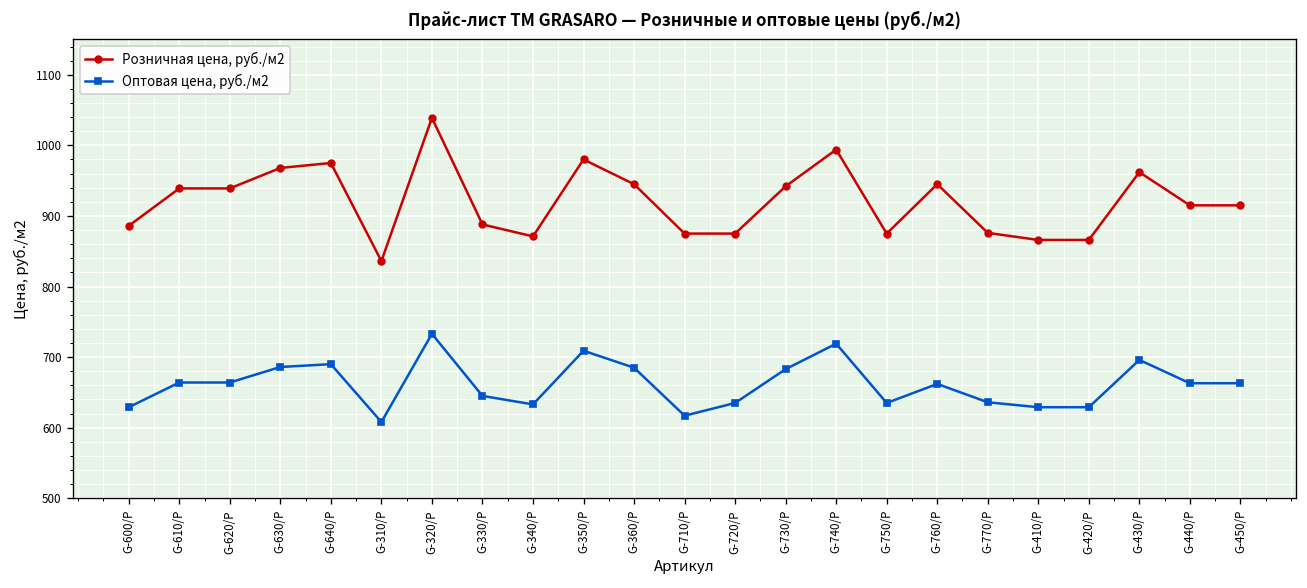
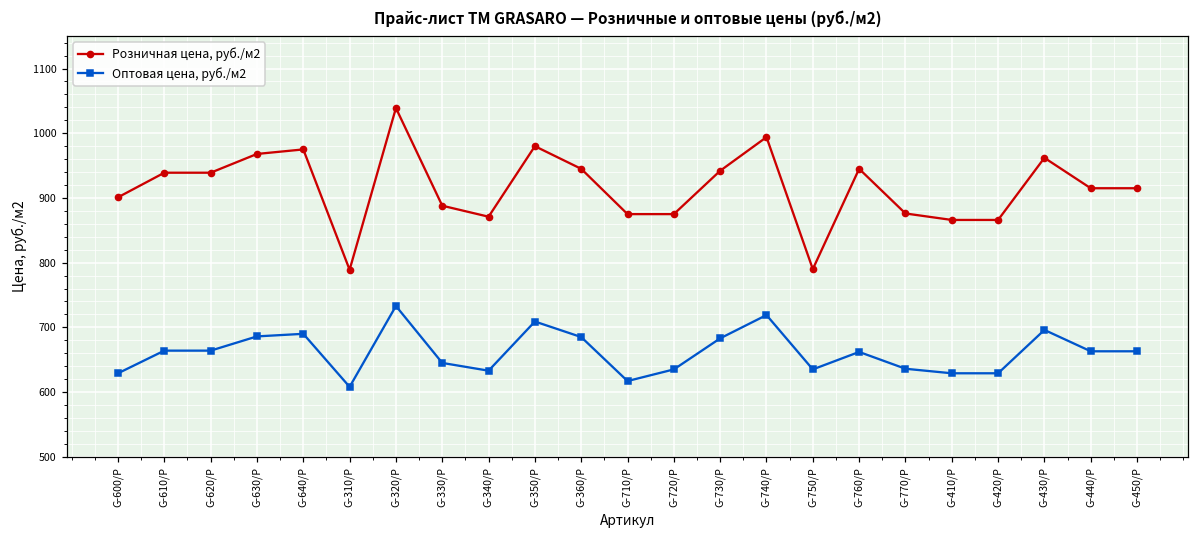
Розничная цена, руб./м2, G-600/P: 890 -> 900
Розничная цена, руб./м2, G-310/P: 840 -> 790
Розничная цена, руб./м2, G-750/P: 880 -> 790
